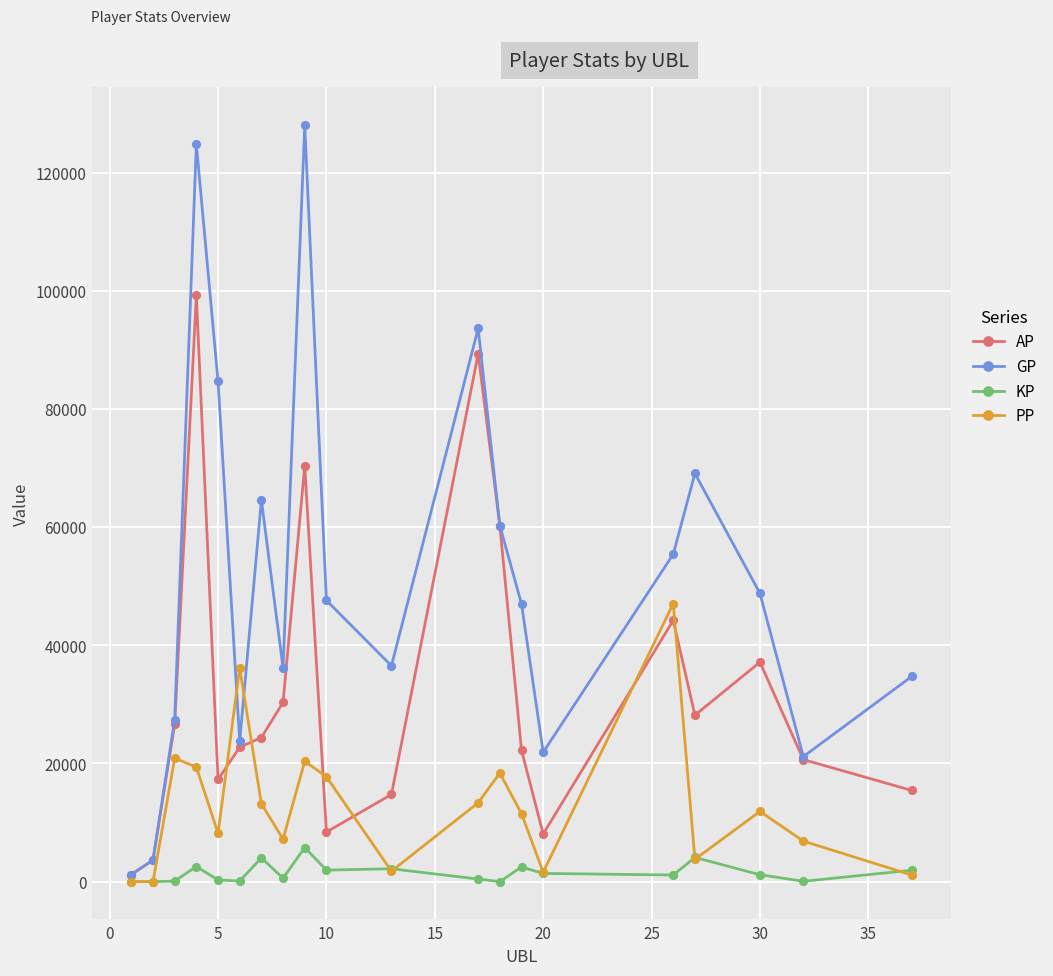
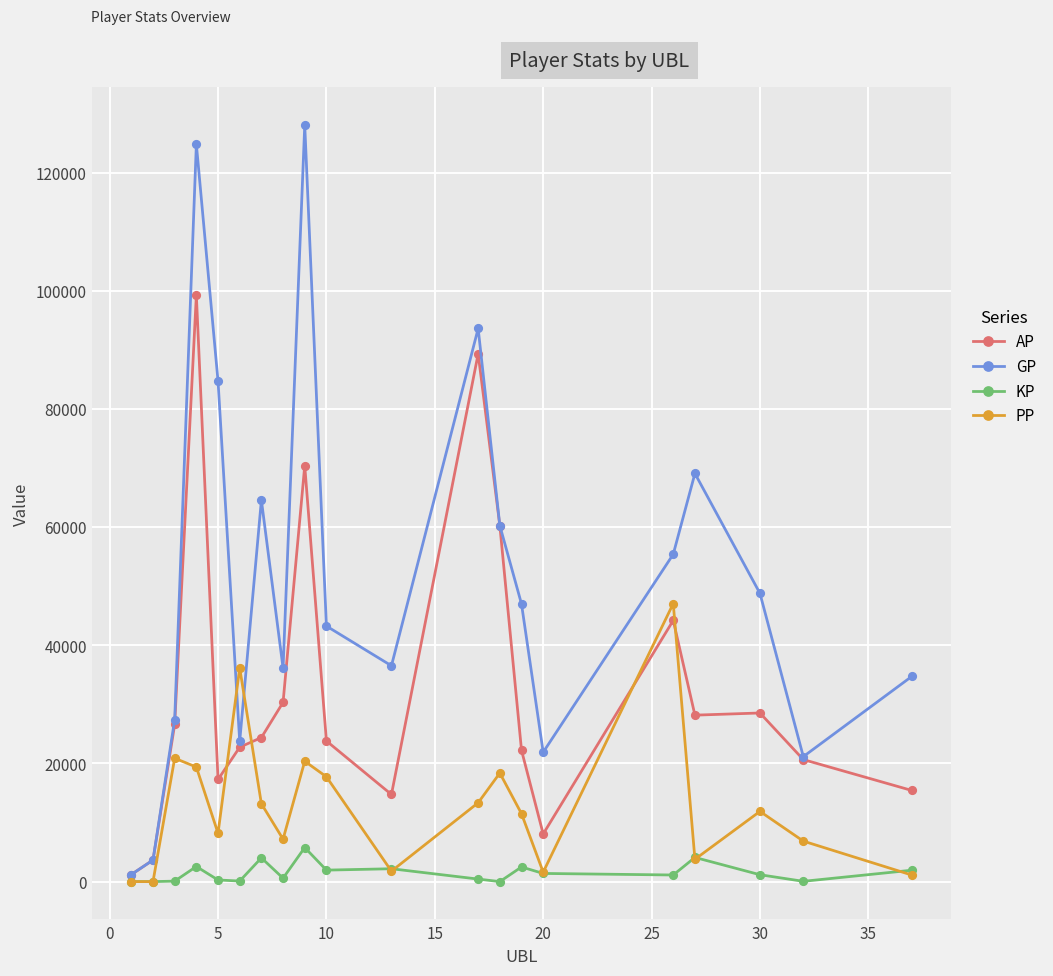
AP, 10: 8000 -> 24000
GP, 10: 48000 -> 43000
AP, 30: 37000 -> 29000
